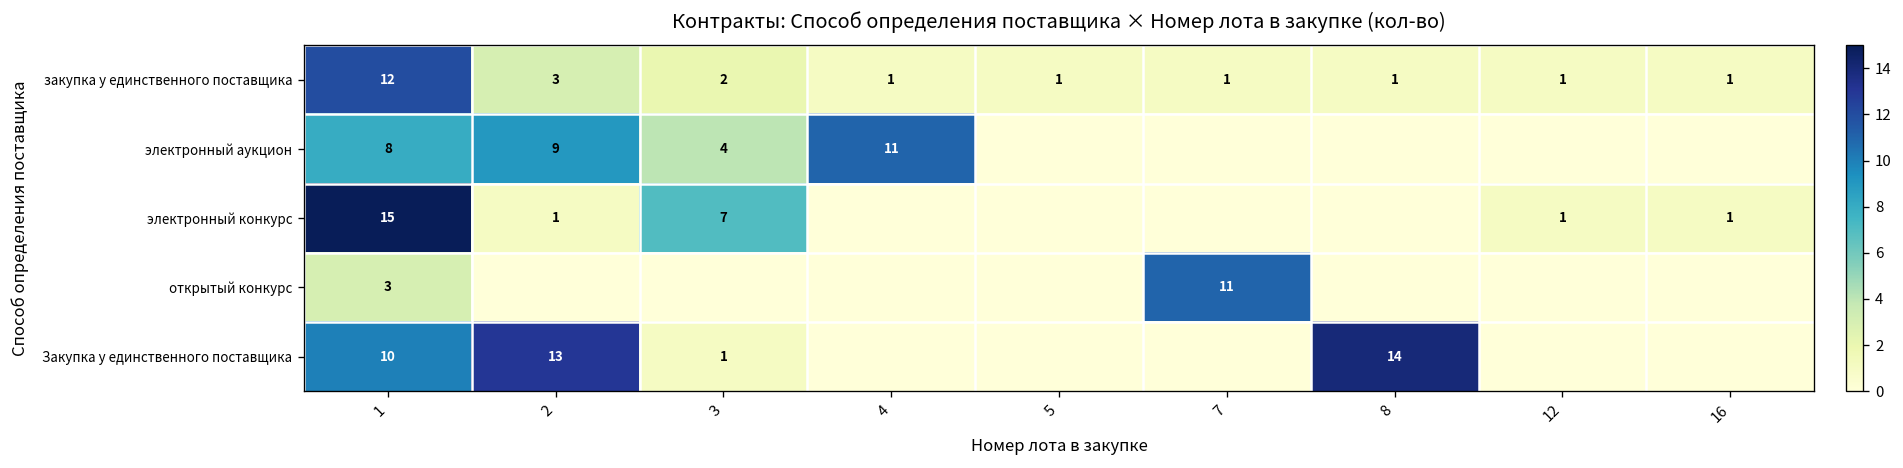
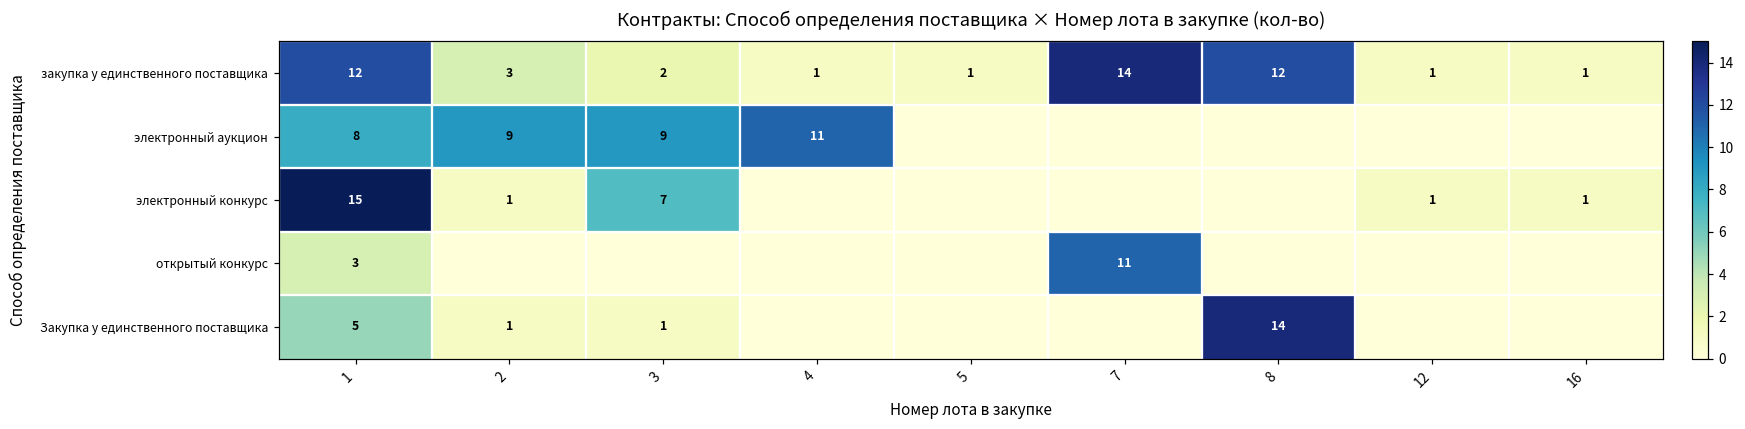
закупка у единственного поставщика, 7: 1 -> 14
закупка у единственного поставщика, 8: 1 -> 12
электронный аукцион, 3: 4 -> 9
Закупка у единственного поставщика, 1: 10 -> 5
Закупка у единственного поставщика, 2: 13 -> 1
